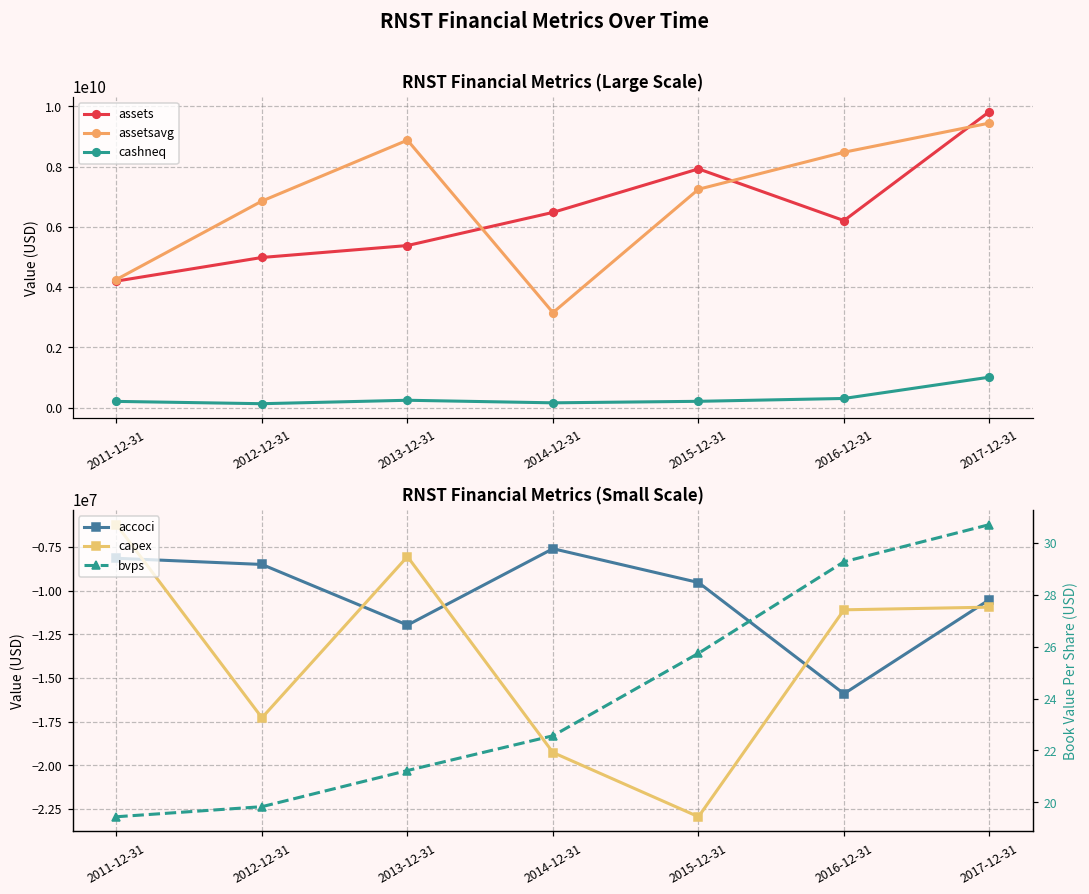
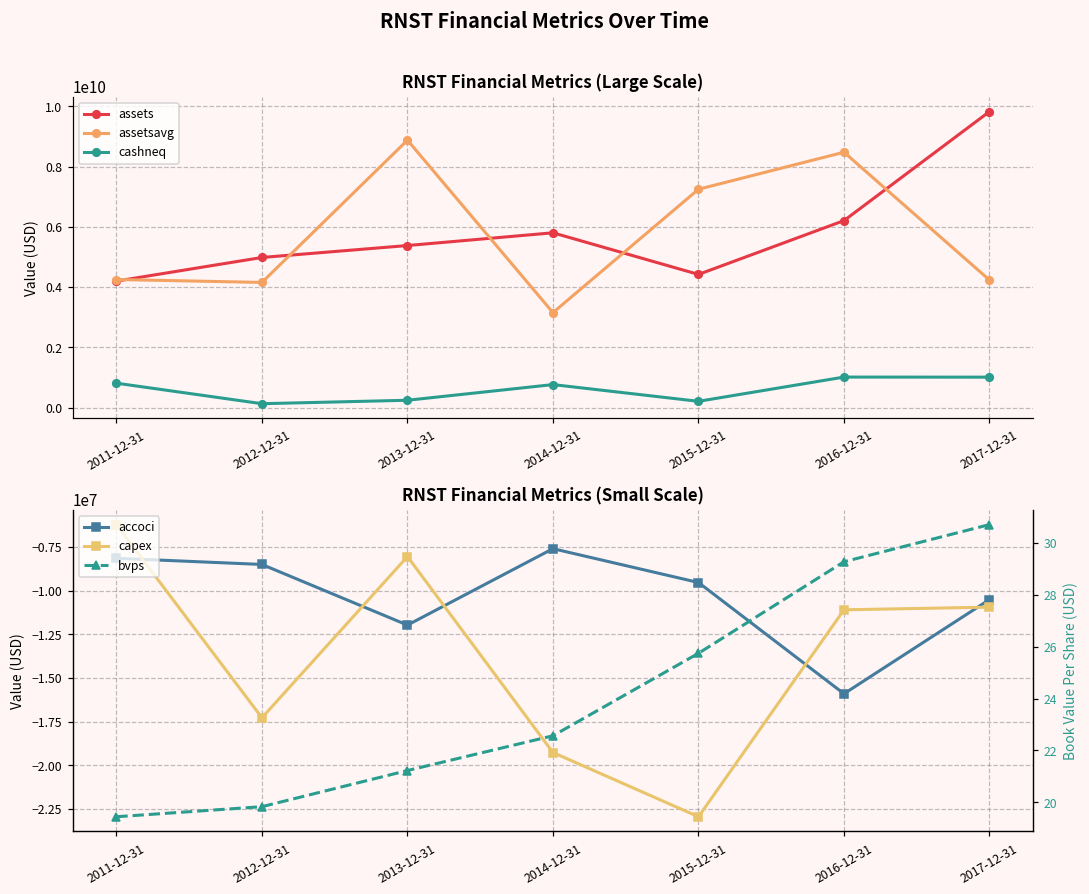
RNST Financial Metrics (Large Scale), cashneq, 2011-12-31: 200000000 -> 800000000
RNST Financial Metrics (Large Scale), assetsavg, 2012-12-31: 6900000000 -> 4200000000
RNST Financial Metrics (Large Scale), assets, 2014-12-31: 6500000000 -> 5800000000
RNST Financial Metrics (Large Scale), cashneq, 2014-12-31: 200000000 -> 800000000
RNST Financial Metrics (Large Scale), assets, 2015-12-31: 7900000000 -> 4400000000
RNST Financial Metrics (Large Scale), cashneq, 2016-12-31: 300000000 -> 1000000000
RNST Financial Metrics (Large Scale), assetsavg, 2017-12-31: 9400000000 -> 4200000000
